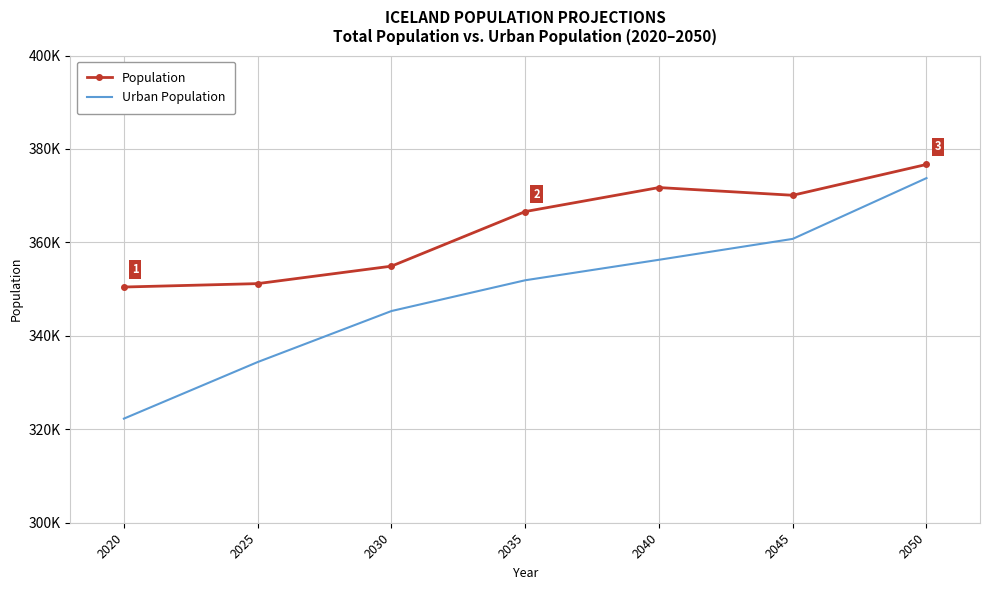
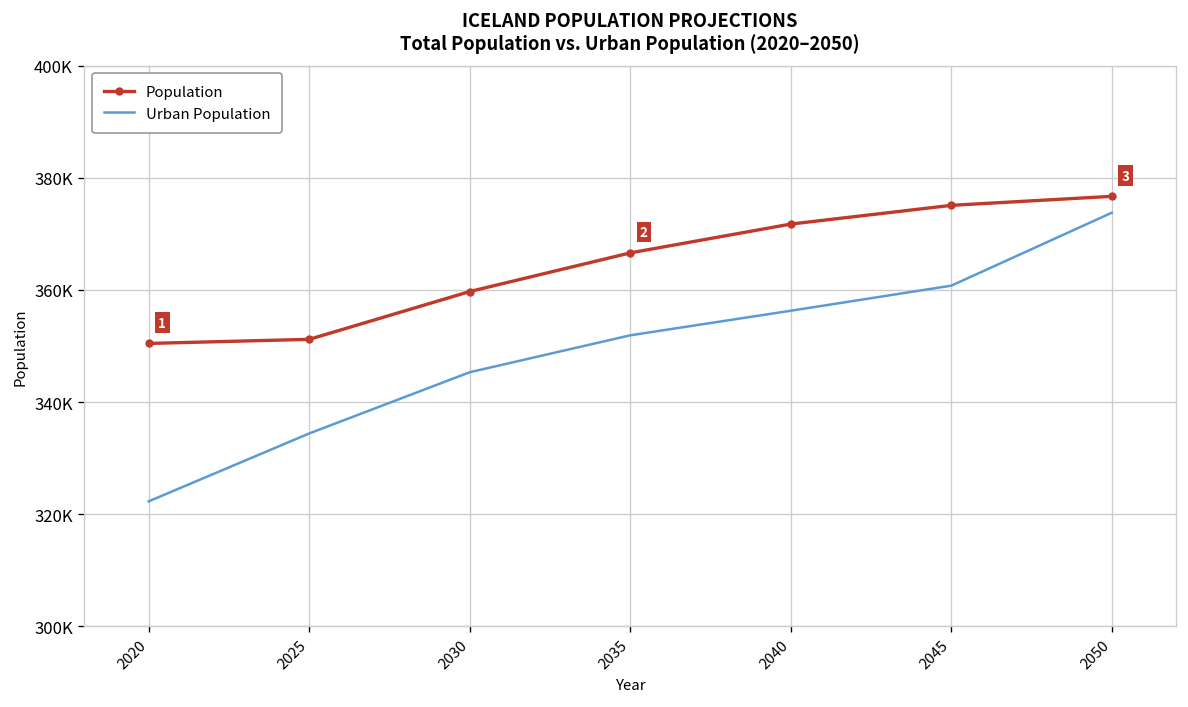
Population, 2030: 355000 -> 360000
Population, 2045: 370000 -> 375000
